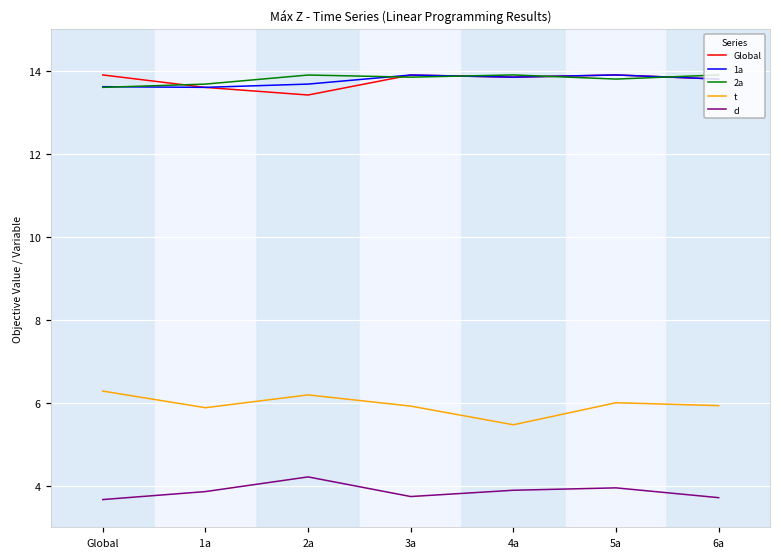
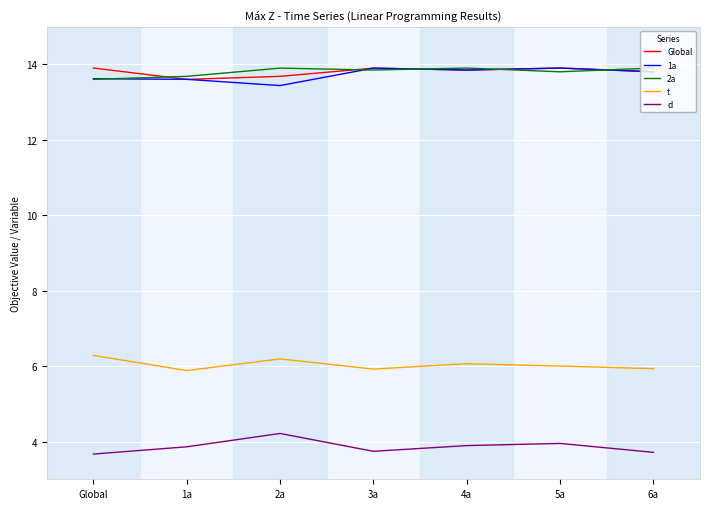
Global, 2a: 13.4 -> 13.7
1a, 2a: 13.7 -> 13.4
t, 4a: 5.5 -> 6.1
